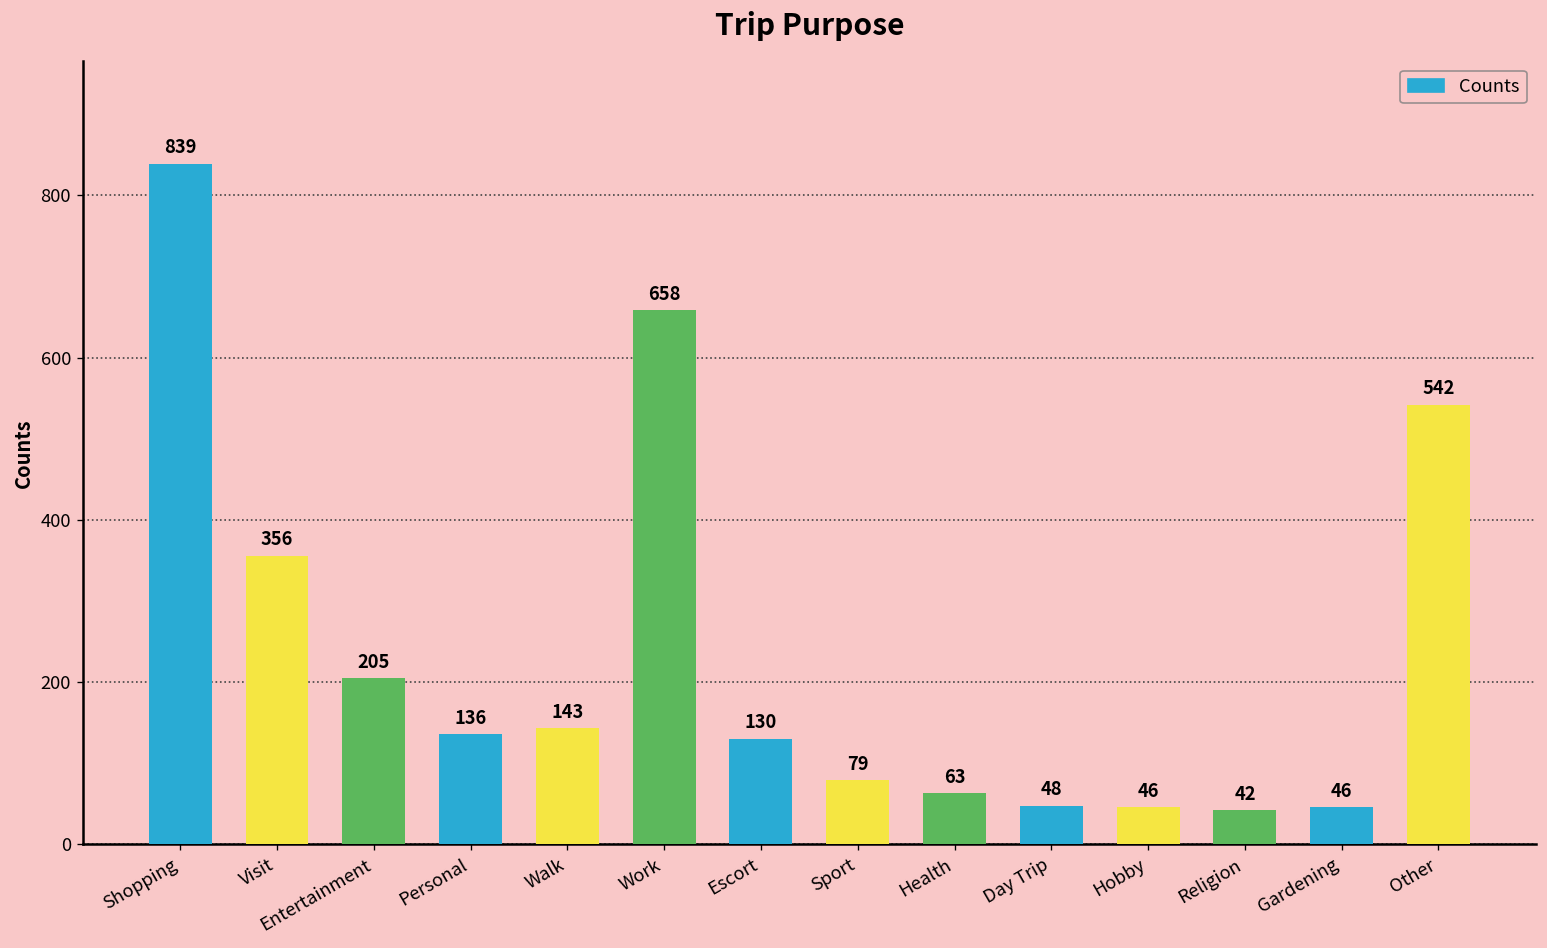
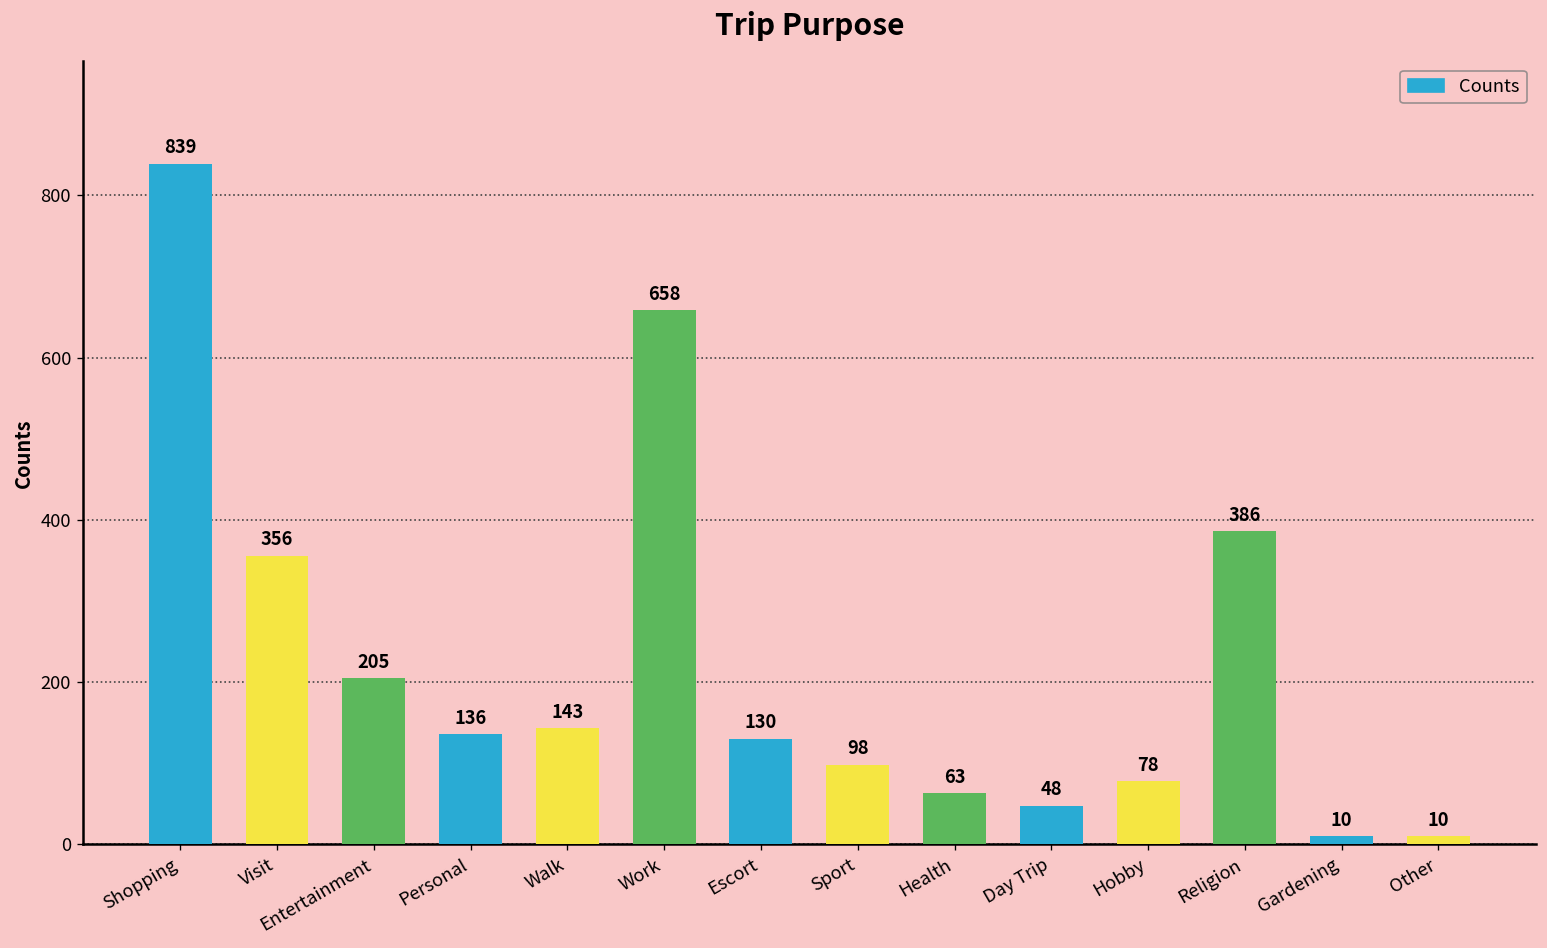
Sport: 79 -> 98
Hobby: 46 -> 78
Religion: 42 -> 386
Gardening: 46 -> 10
Other: 542 -> 10
